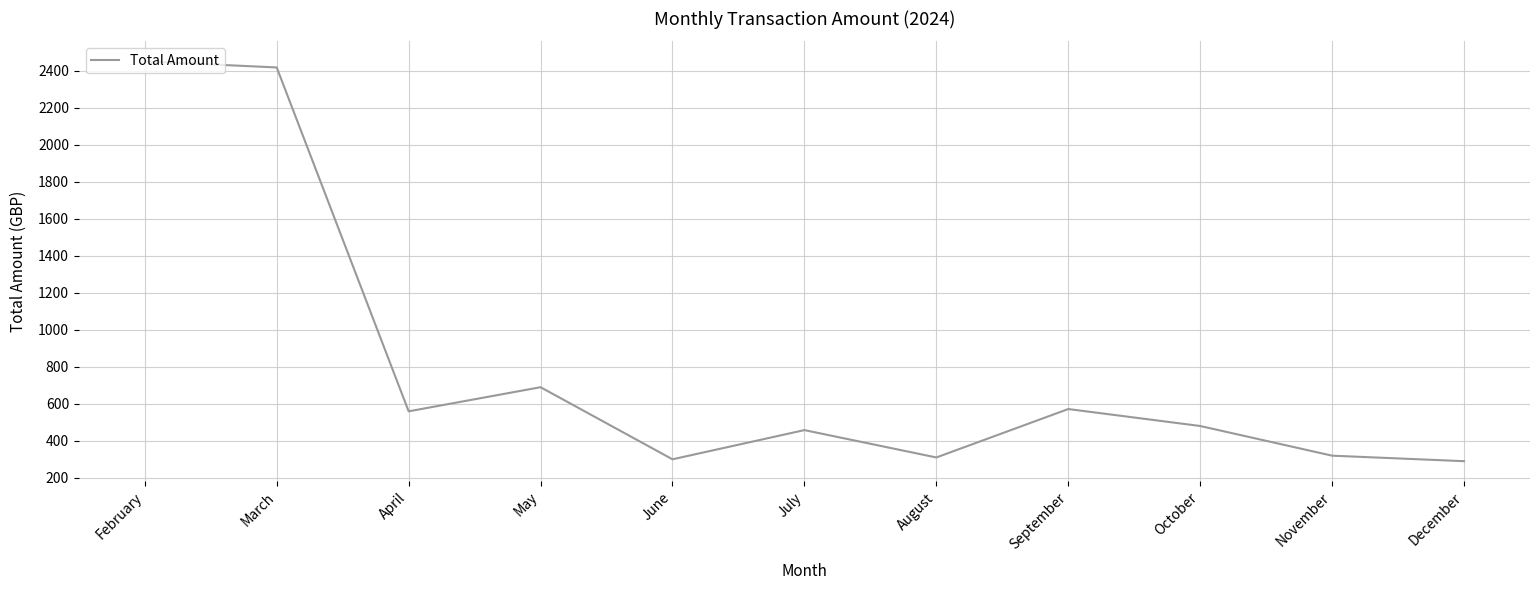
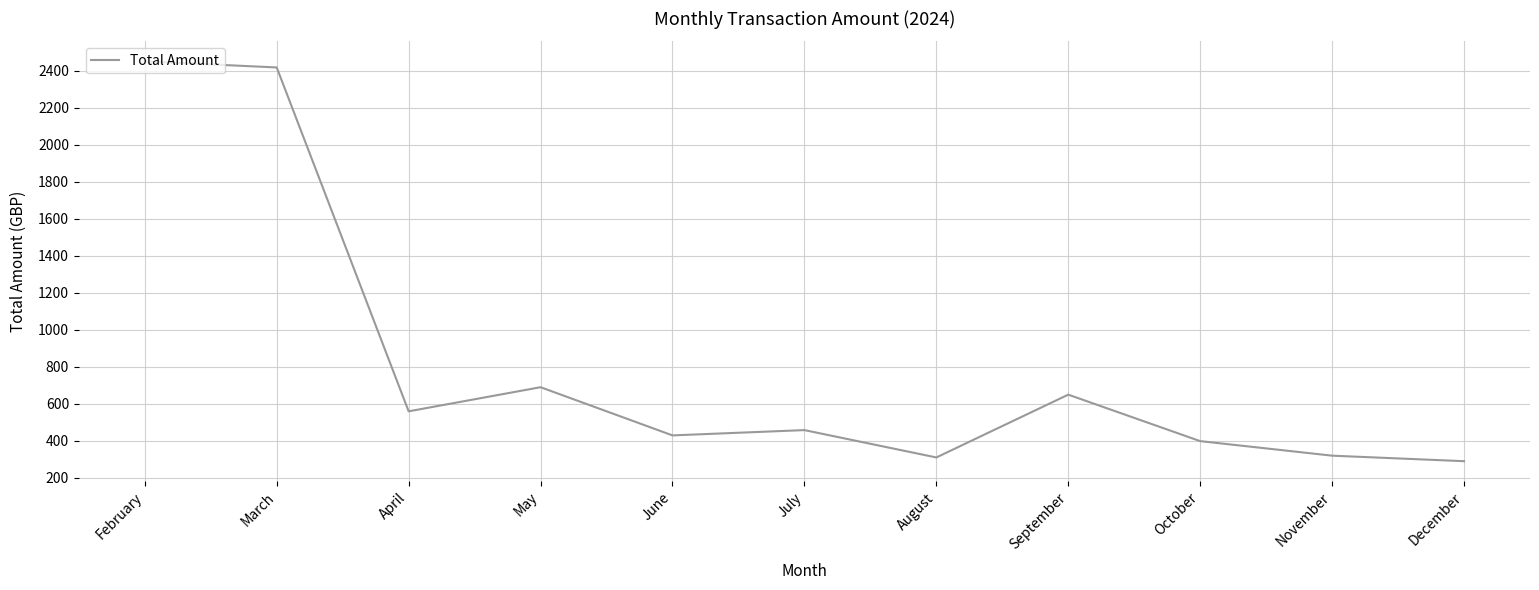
June: 300 -> 430
September: 570 -> 650
October: 480 -> 400
